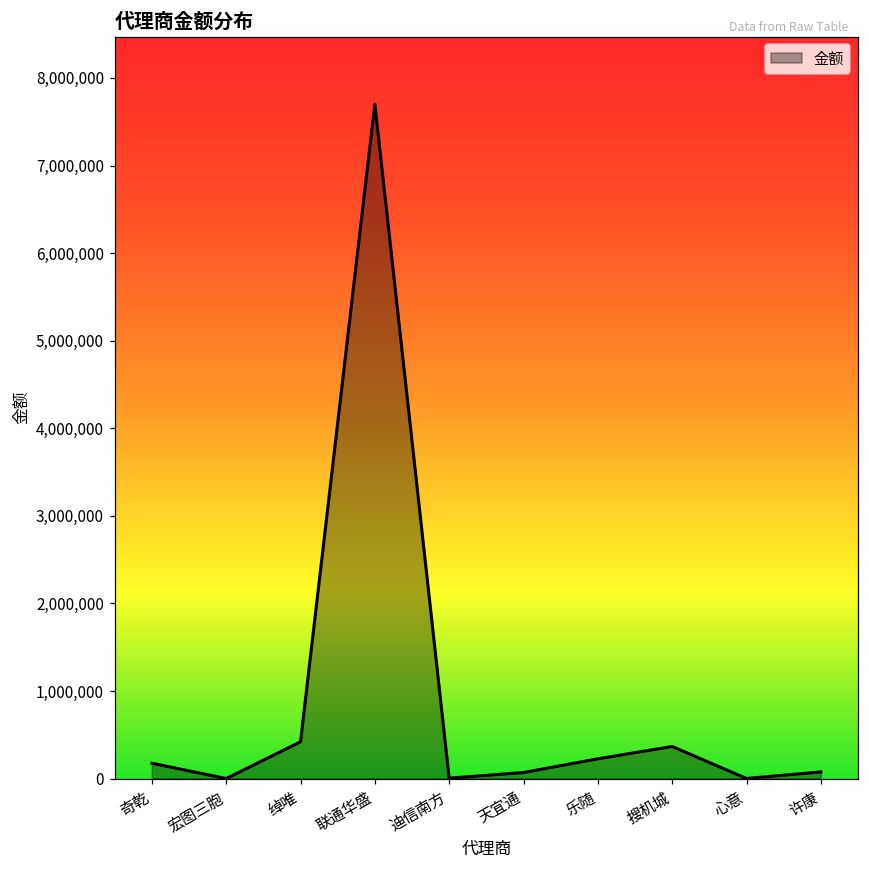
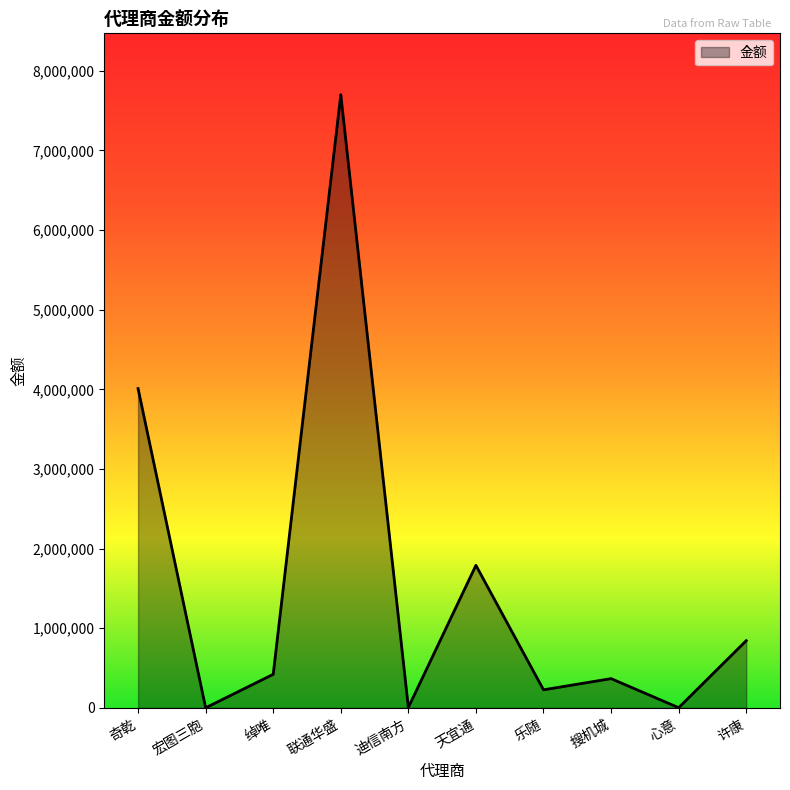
奇乾: 200,000 -> 4,000,000
天宜通: 100,000 -> 1,800,000
许康: 100,000 -> 800,000
